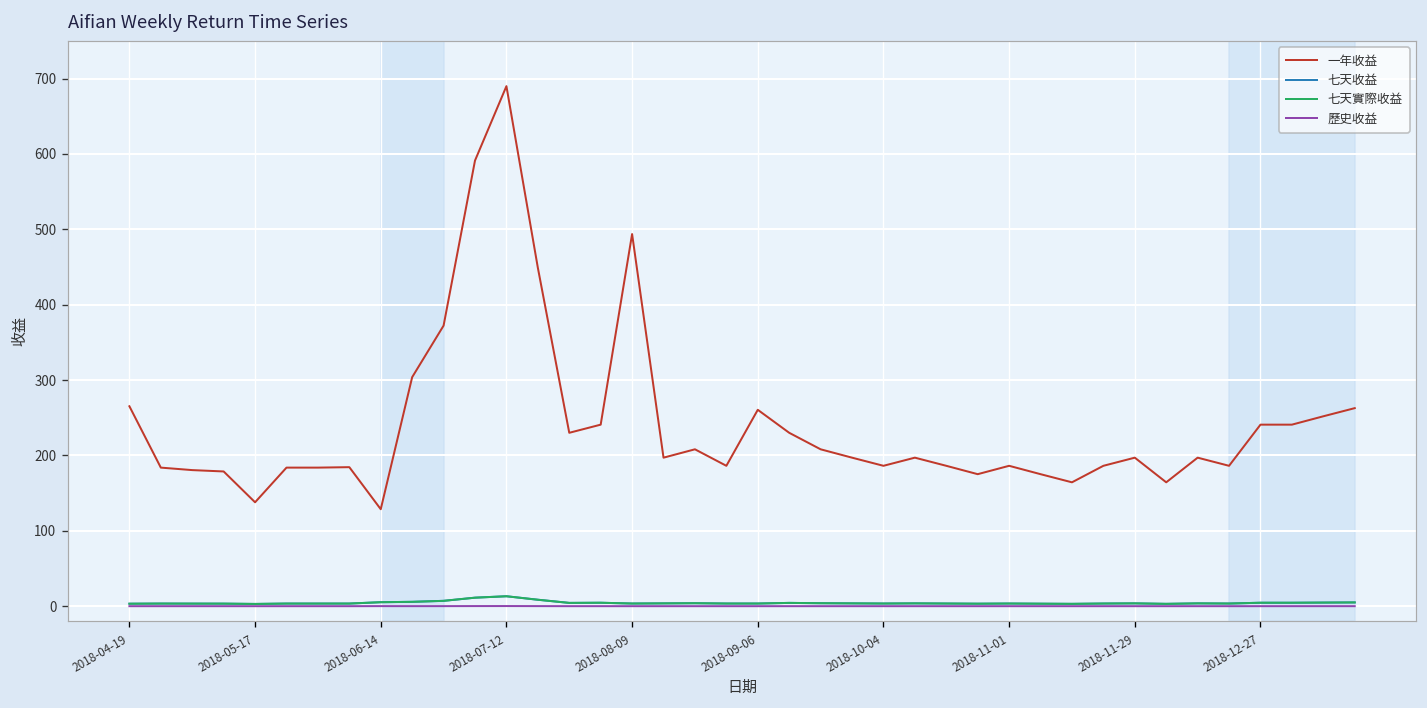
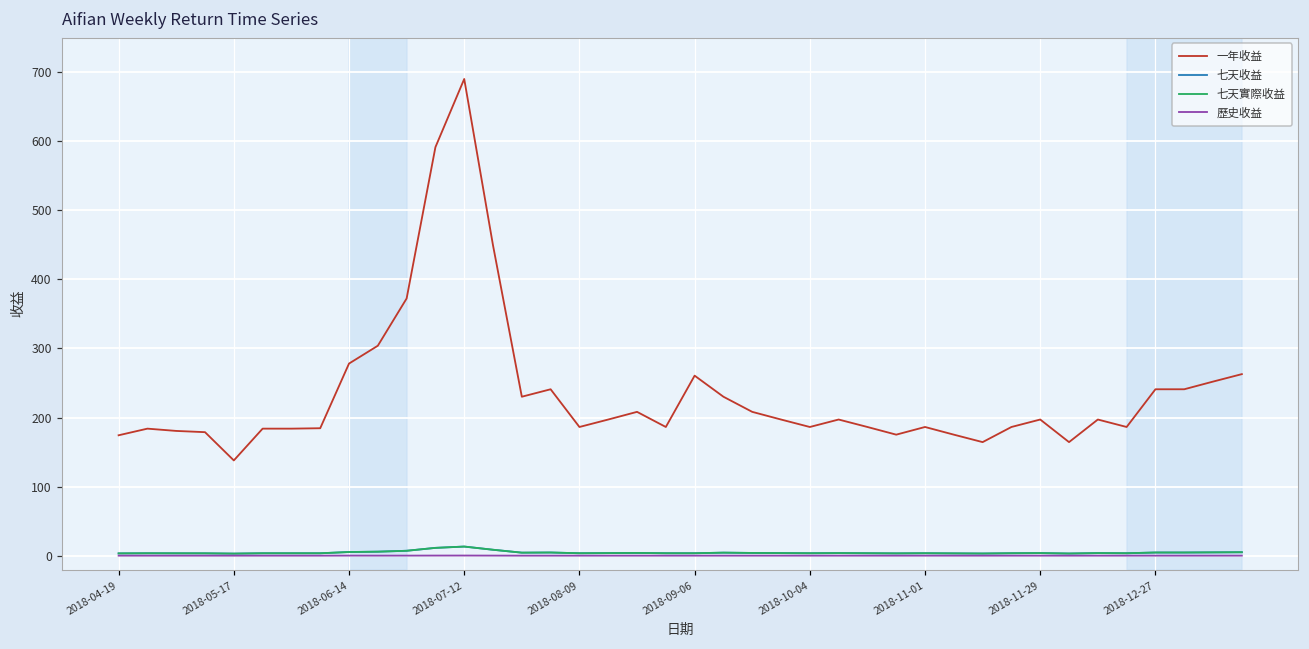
一年收益, 2018-04-19: 270 -> 170
一年收益, 2018-06-14: 130 -> 280
一年收益, 2018-08-09: 490 -> 190
